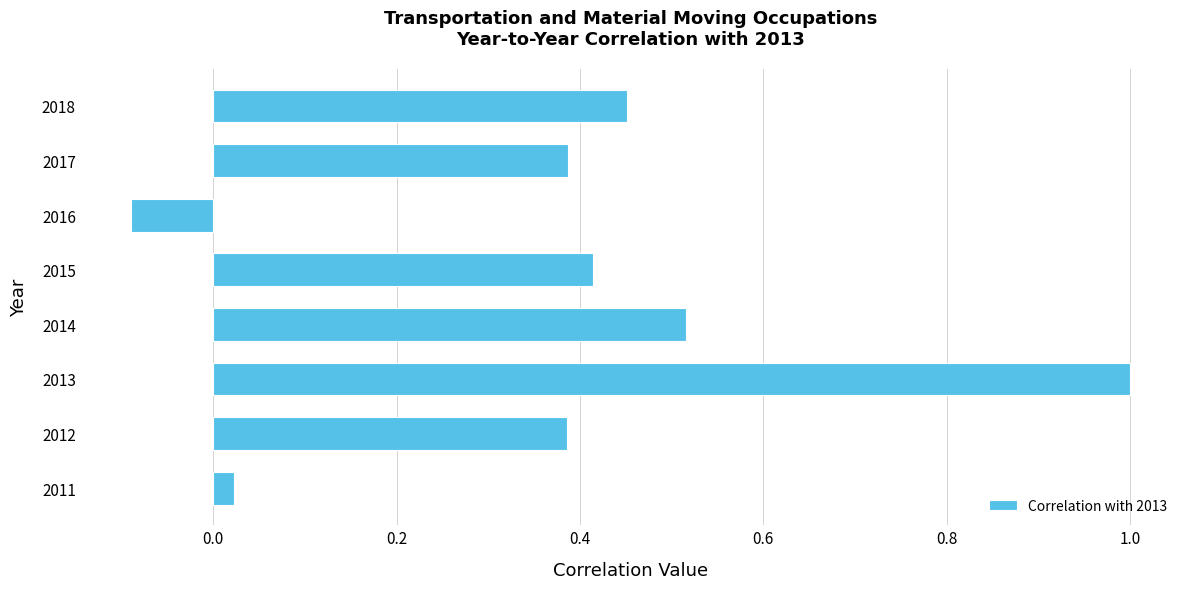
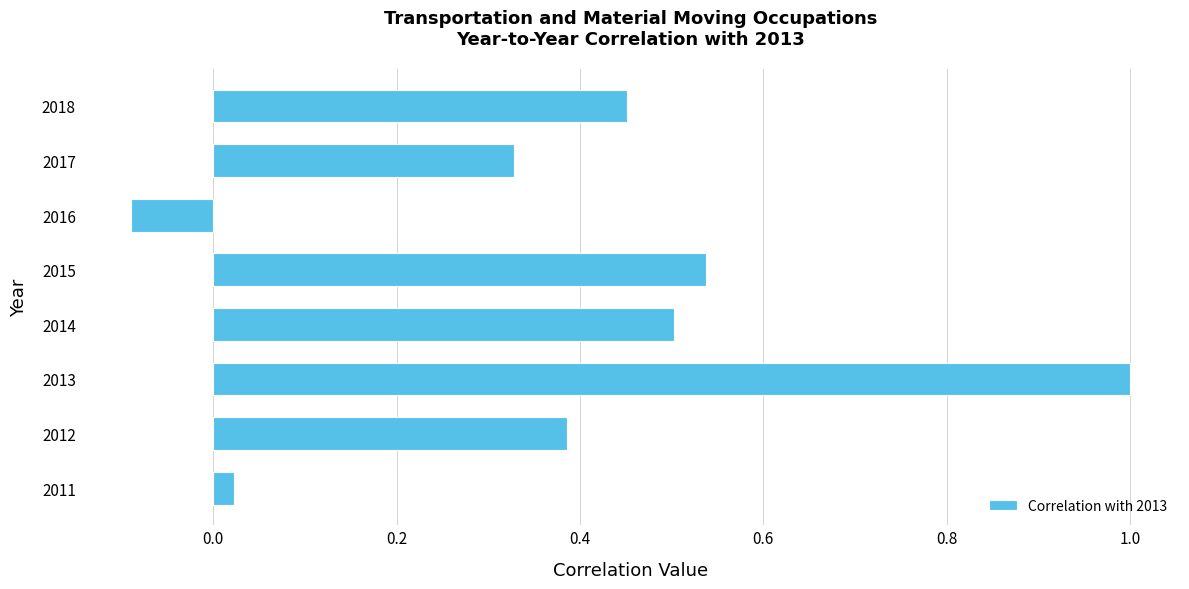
2017: 0.39 -> 0.33
2015: 0.41 -> 0.54
2014: 0.52 -> 0.50
